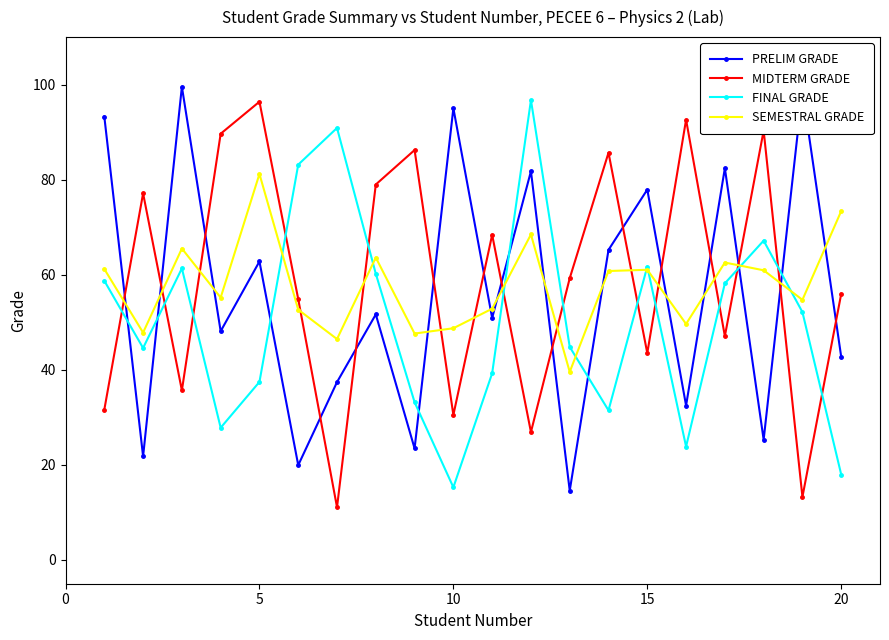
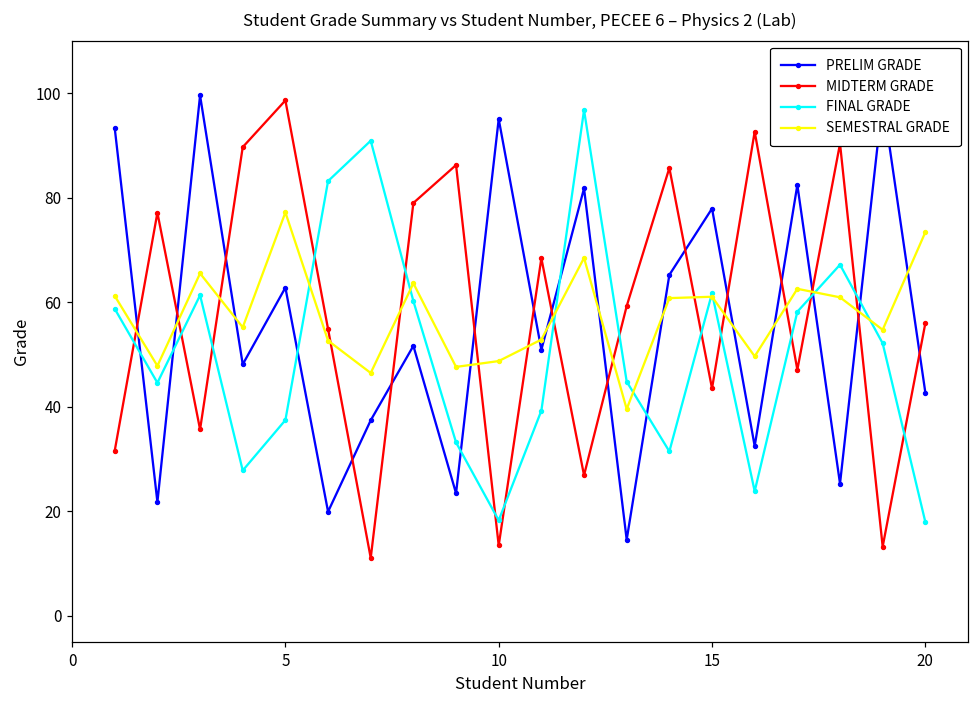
MIDTERM GRADE, 5: 96 -> 99
SEMESTRAL GRADE, 5: 81 -> 77
MIDTERM GRADE, 10: 31 -> 13
FINAL GRADE, 10: 15 -> 18
